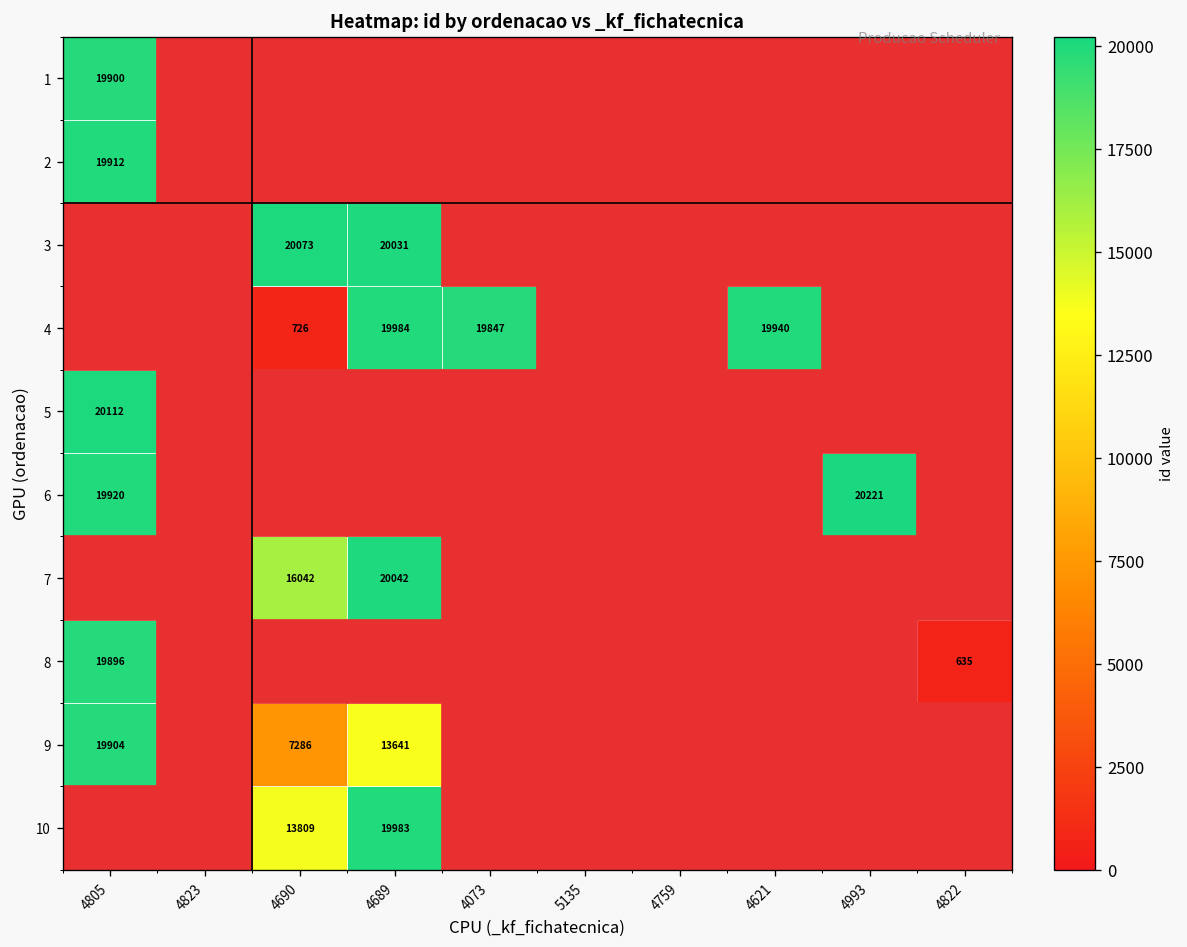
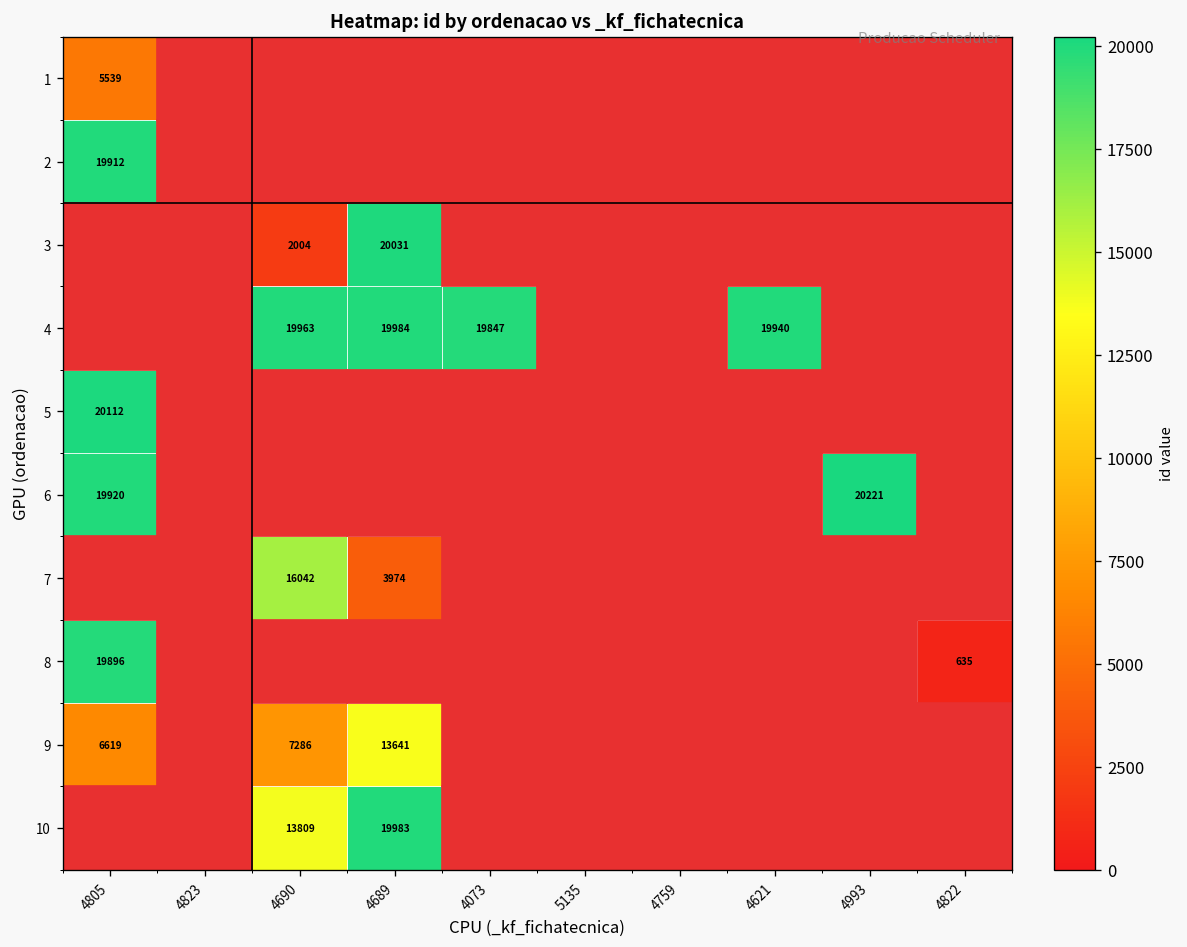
1, 4805: 19900 -> 5539
3, 4690: 20073 -> 2004
4, 4690: 726 -> 19963
7, 4689: 20042 -> 3974
9, 4805: 19904 -> 6619
